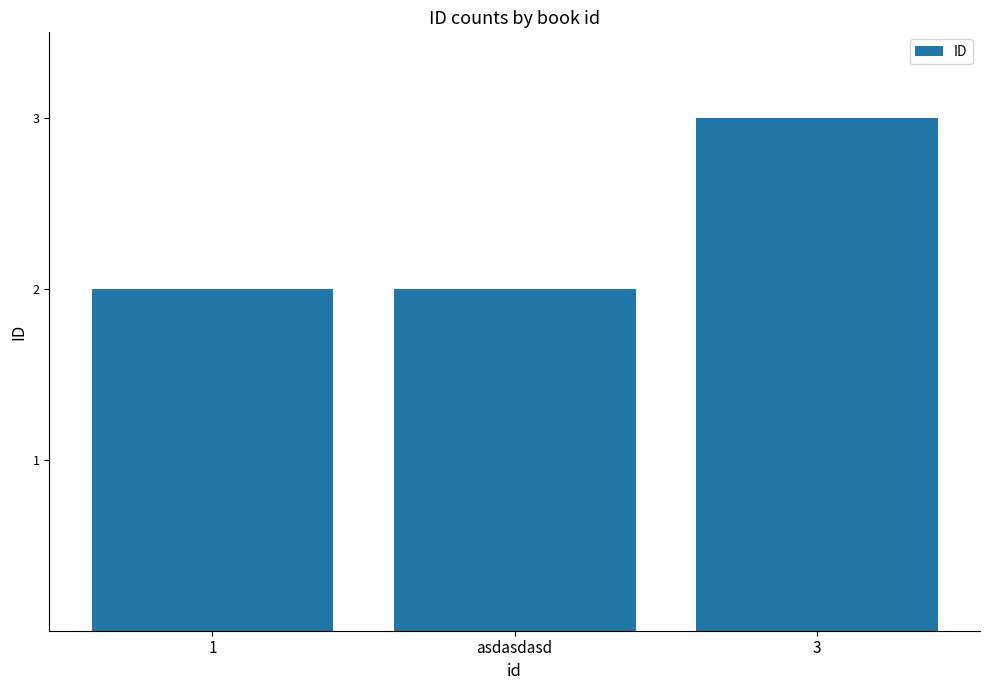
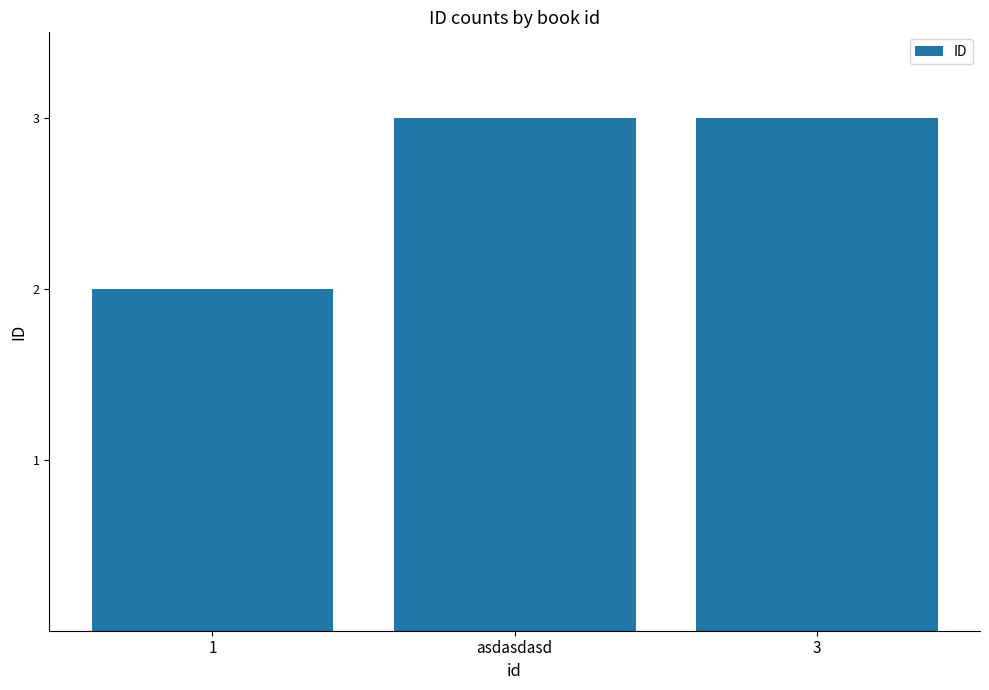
asdasdasd: 2 -> 3
